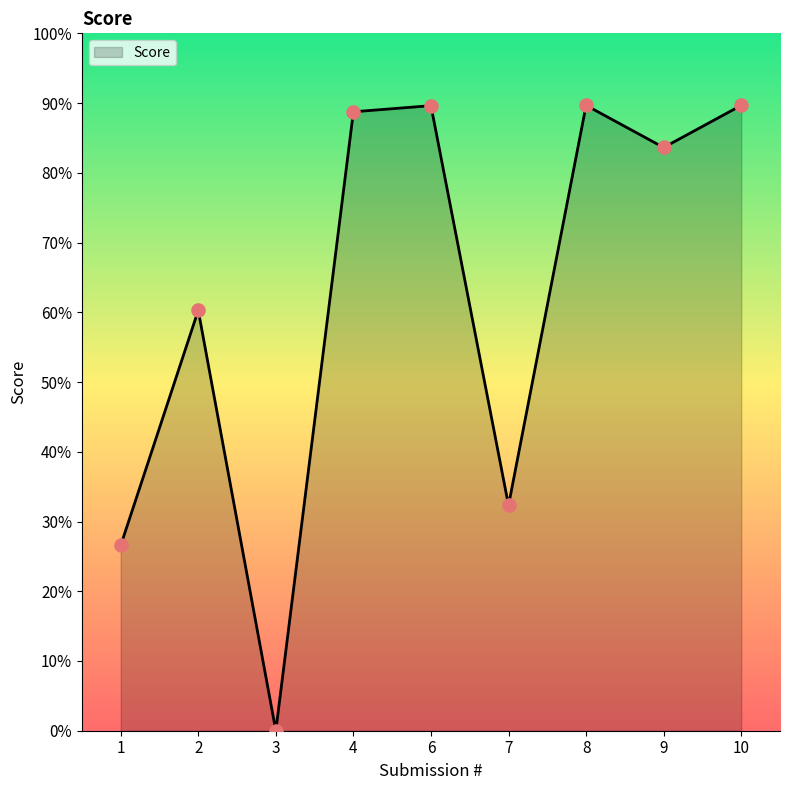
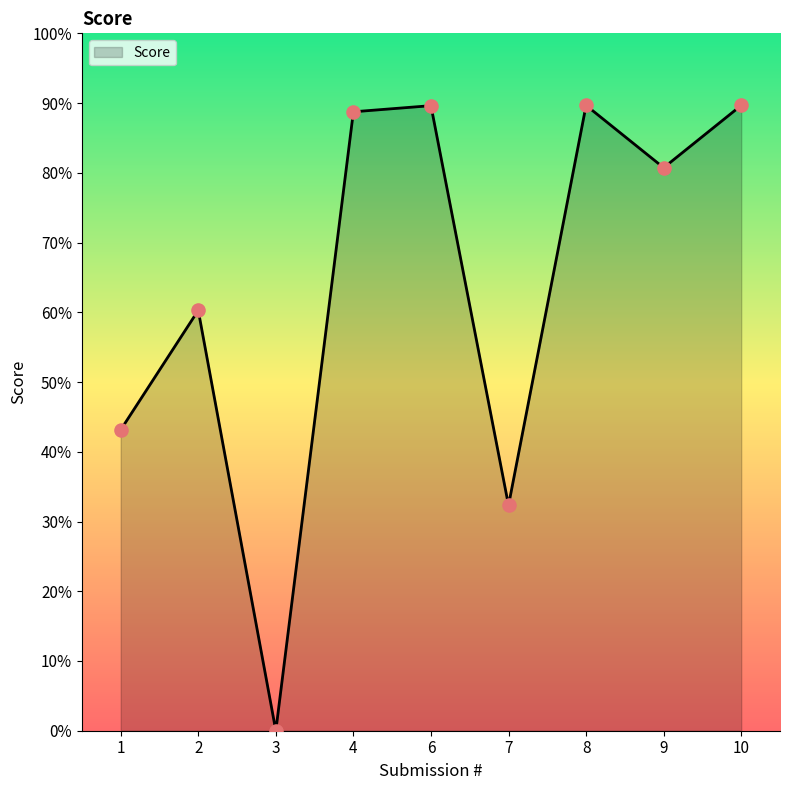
1: 27% -> 43%
9: 84% -> 81%
